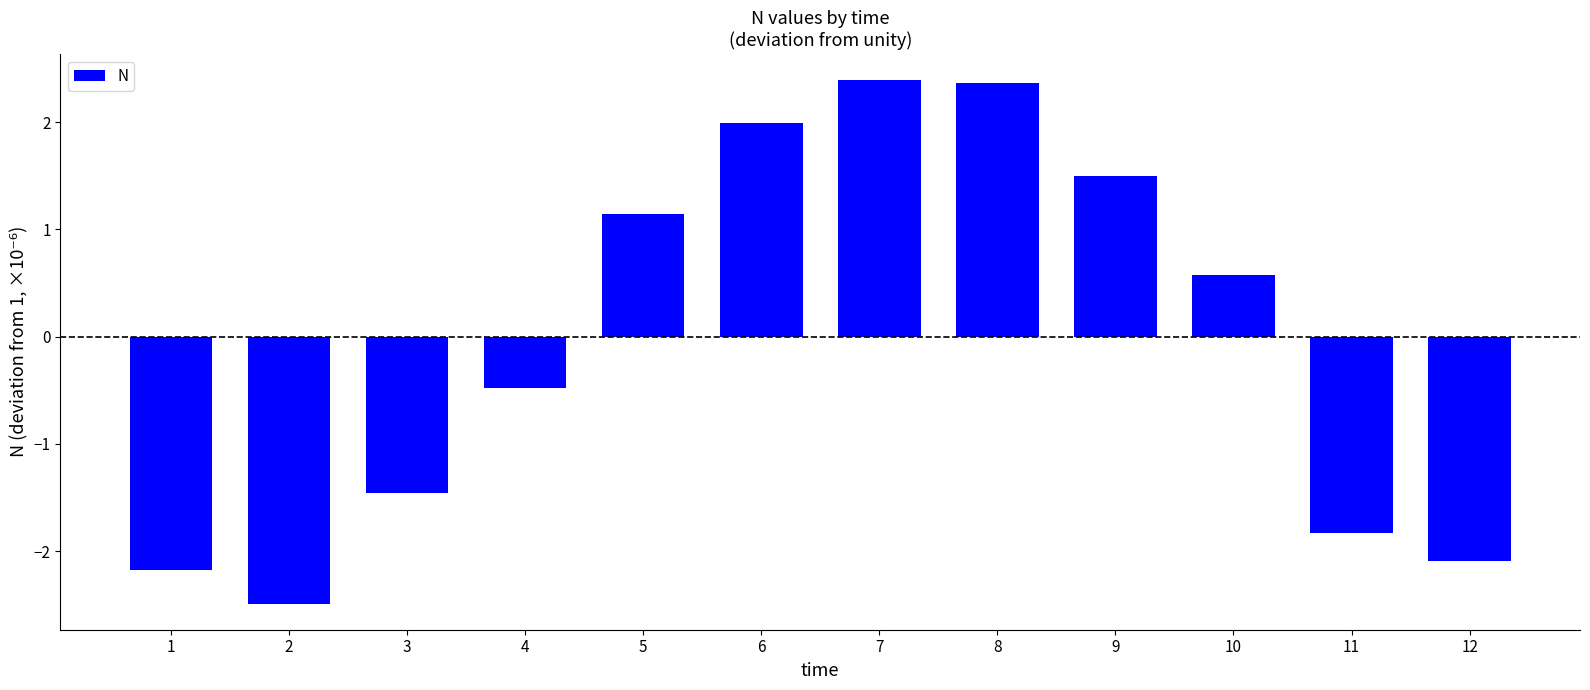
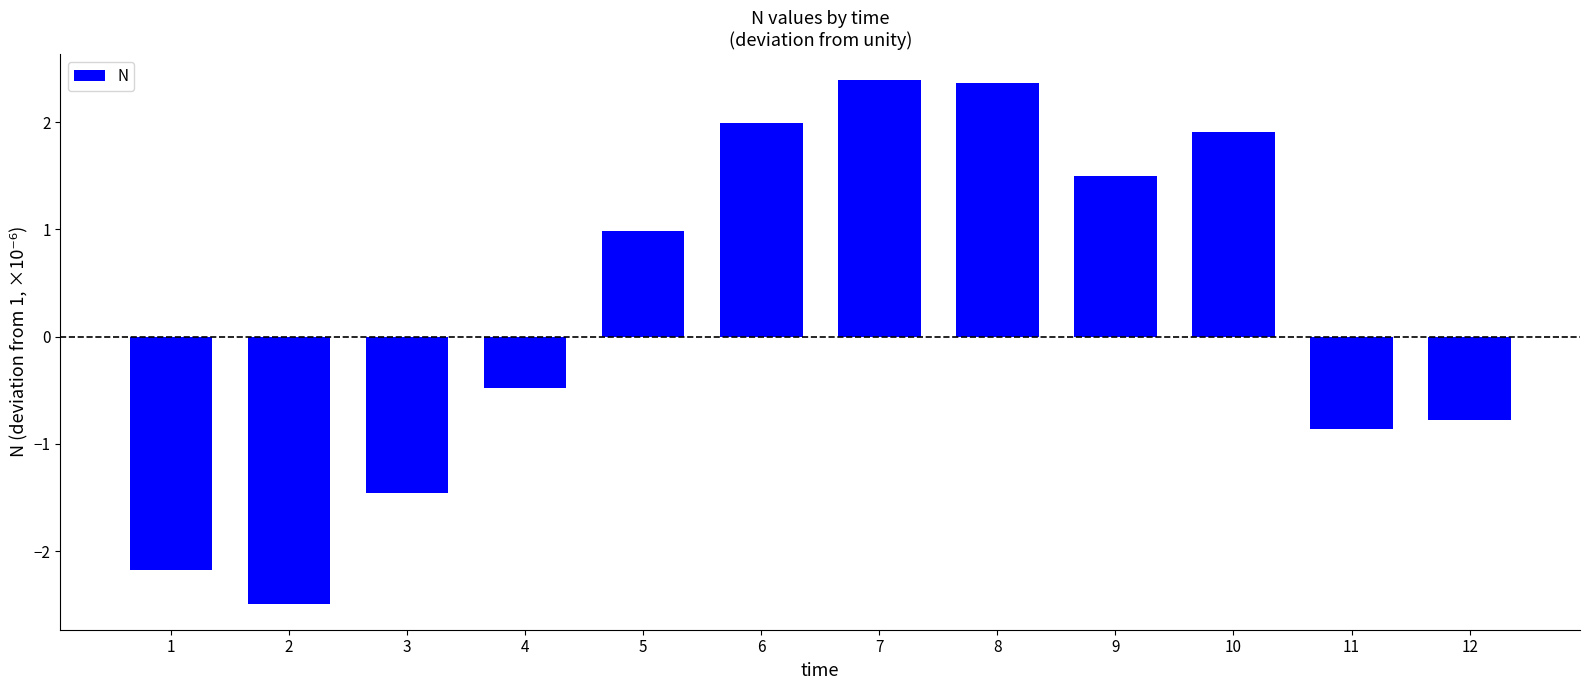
5: 1.14 -> 0.98
10: 0.58 -> 1.91
11: -1.83 -> -0.86
12: -2.09 -> -0.78
